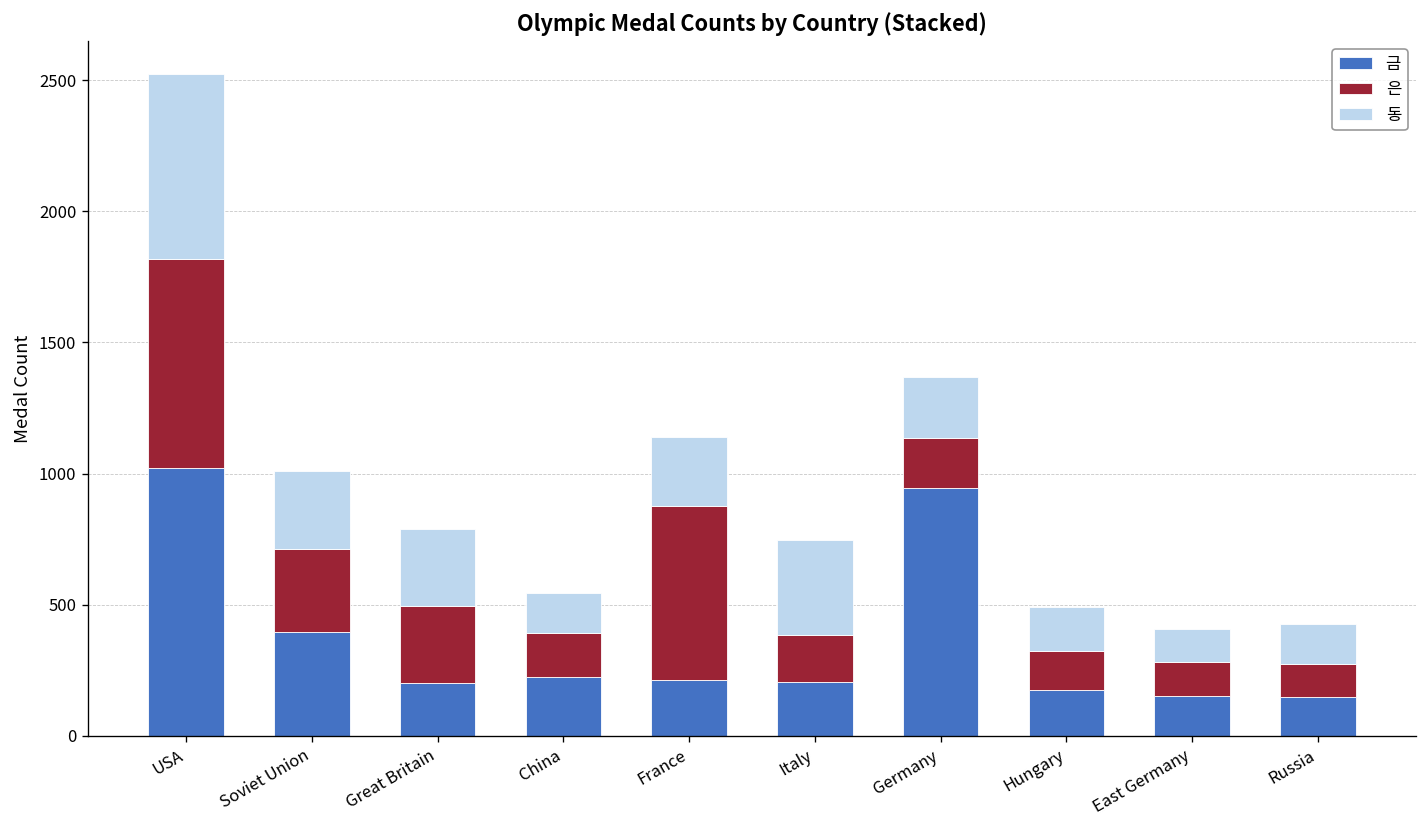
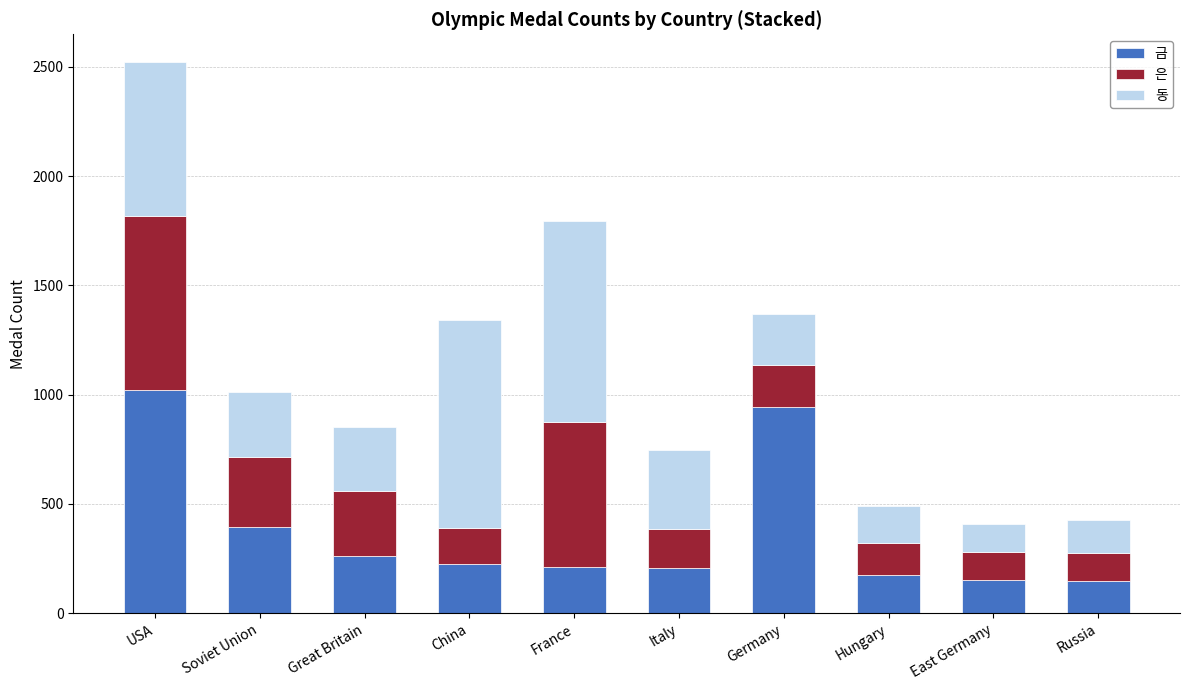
금, Great Britain: 200 -> 260
동, China: 160 -> 950
동, France: 260 -> 920
